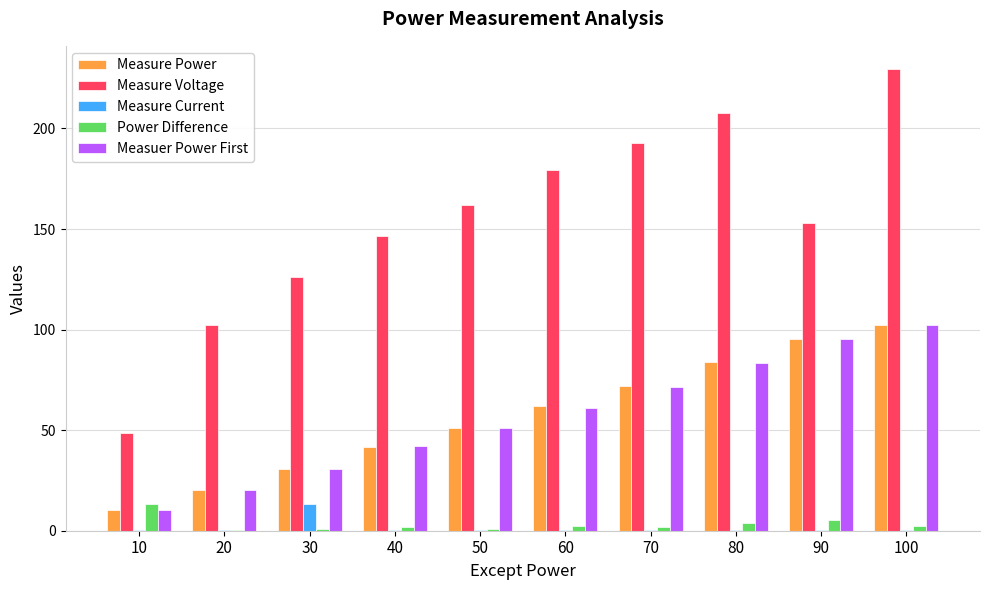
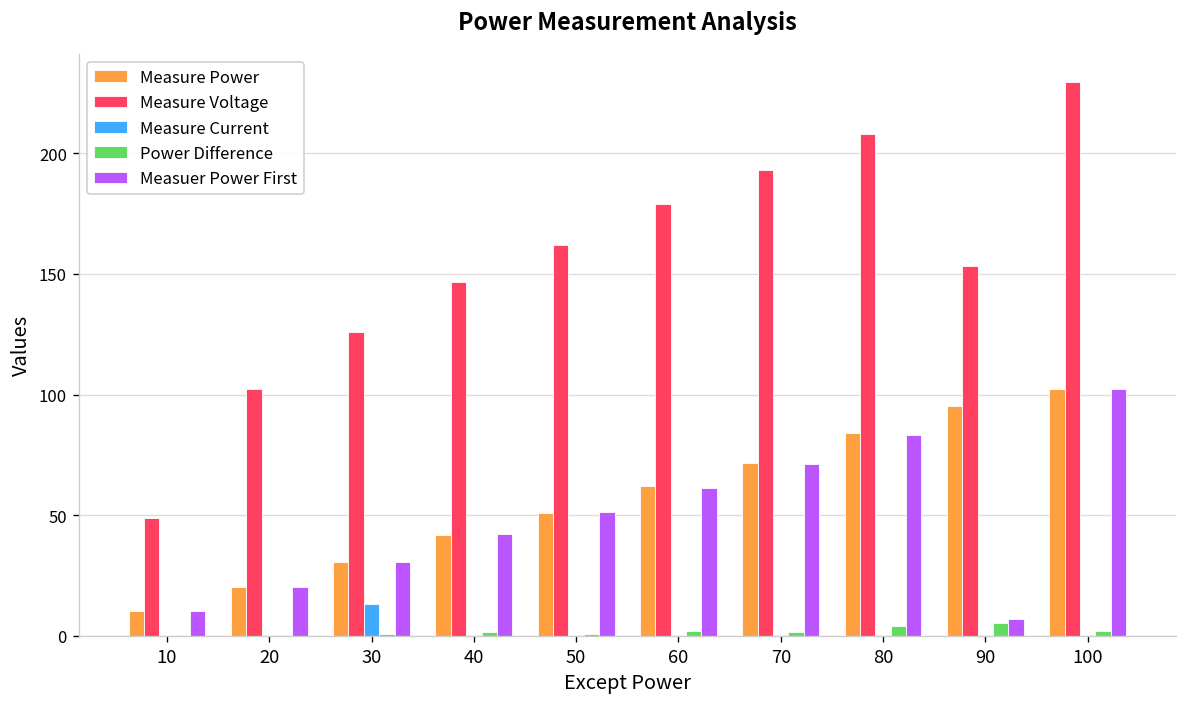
Power Difference, 10: 13 -> 0
Measuer Power First, 90: 96 -> 7
